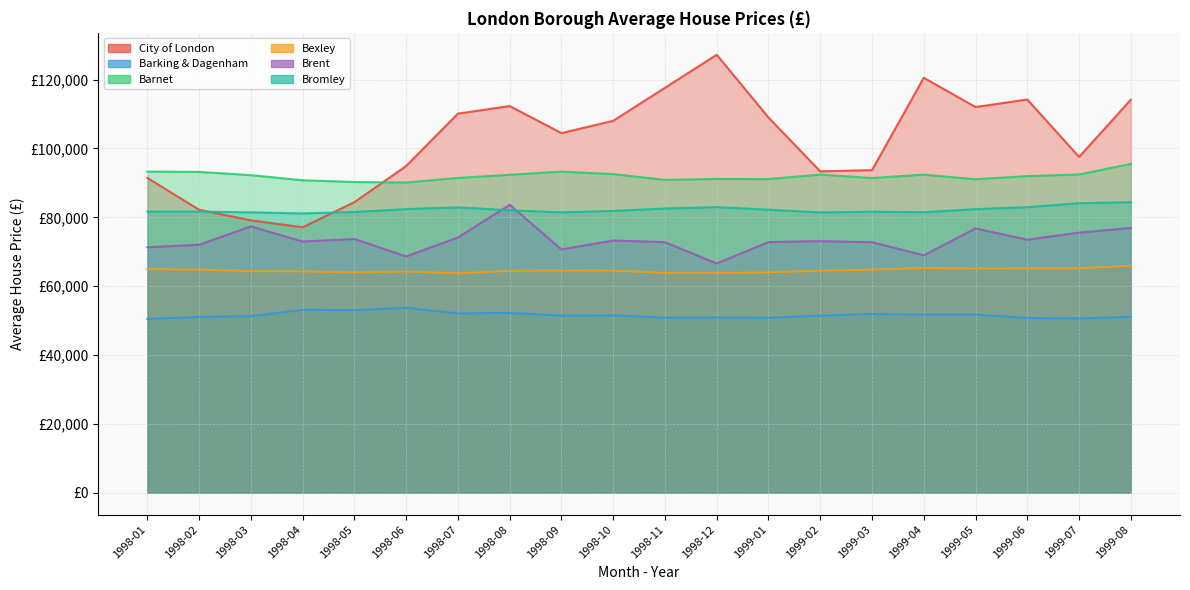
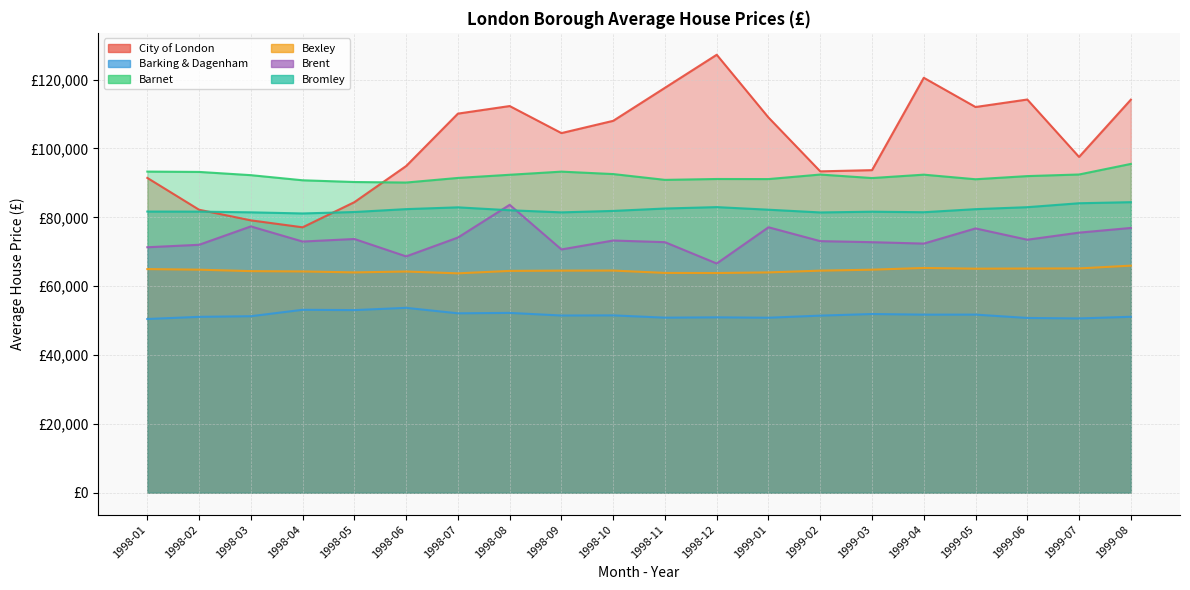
Brent, 1999-01: £73,000 -> £77,000
Brent, 1999-04: £69,000 -> £72,000
